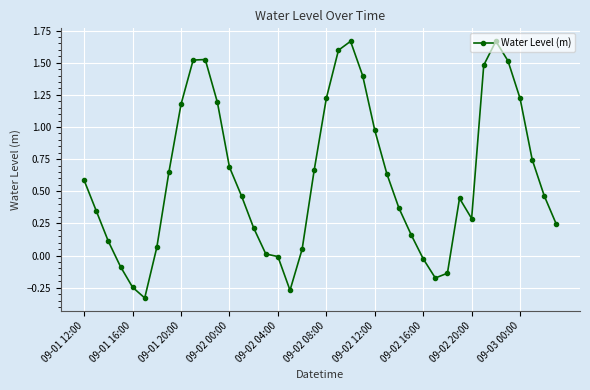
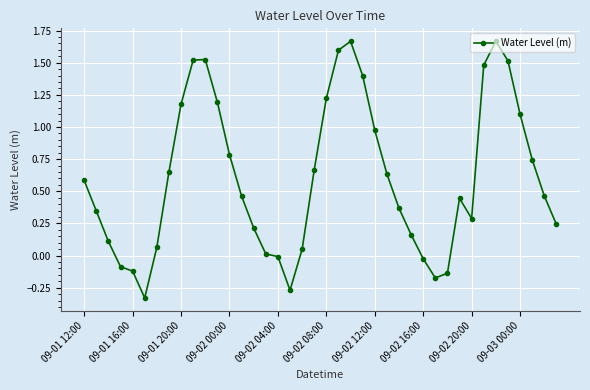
09-01 16:00: -0.25 -> -0.12
09-02 00:00: 0.69 -> 0.78
09-03 00:00: 1.22 -> 1.10
